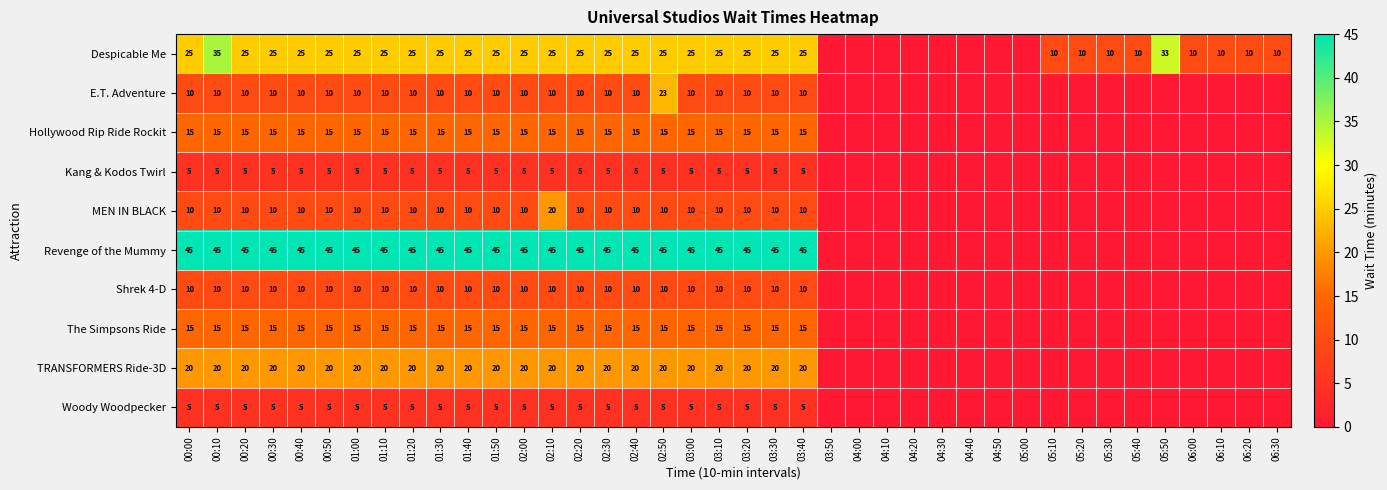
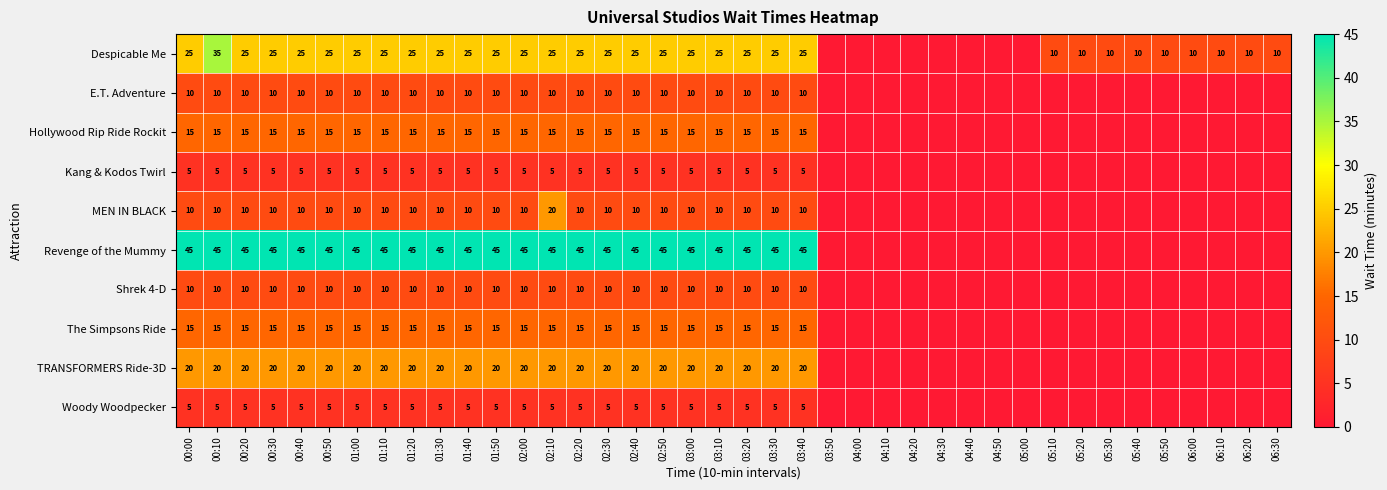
Despicable Me, 05:50: 33 -> 10
E.T. Adventure, 02:50: 23 -> 10
